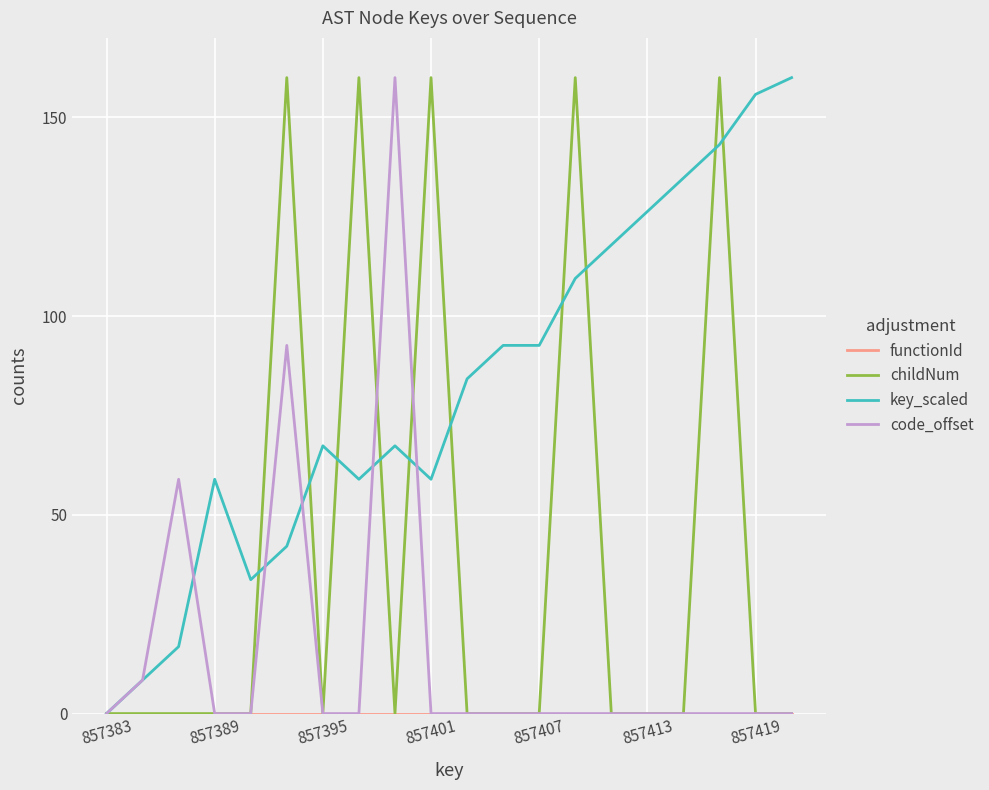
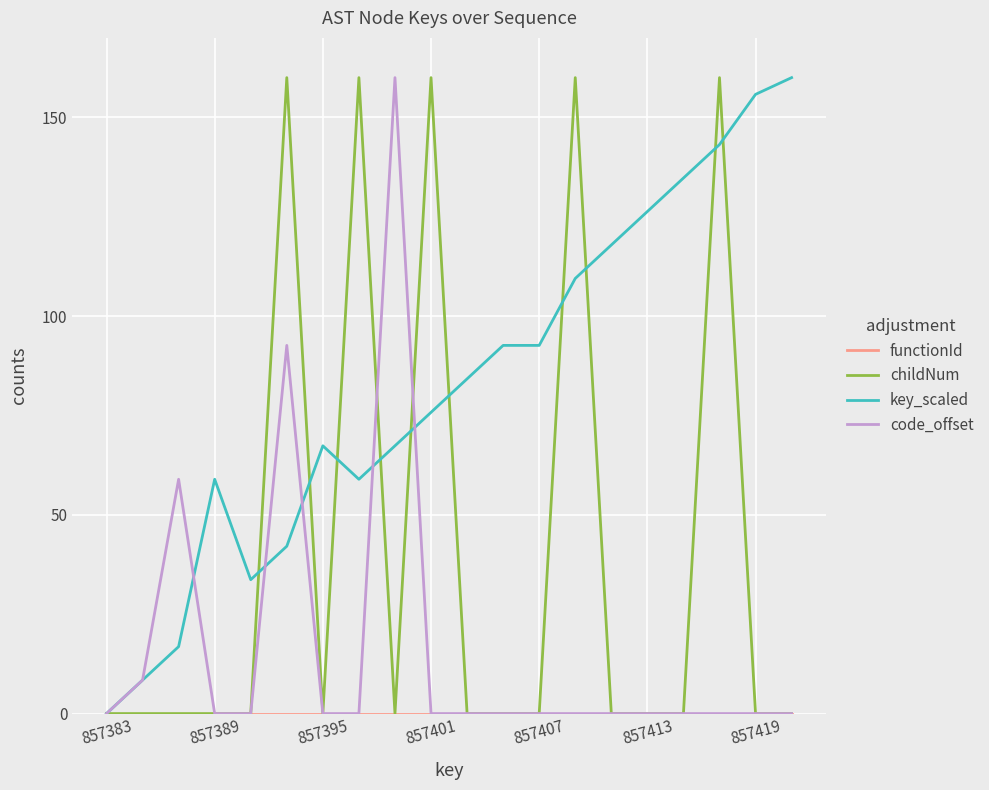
key_scaled, 857401: 59 -> 76
